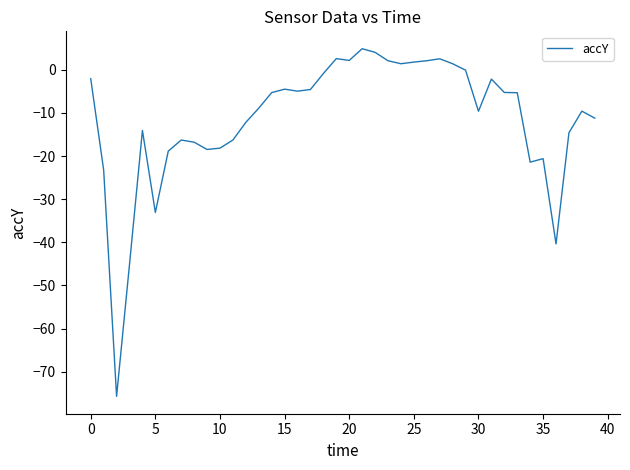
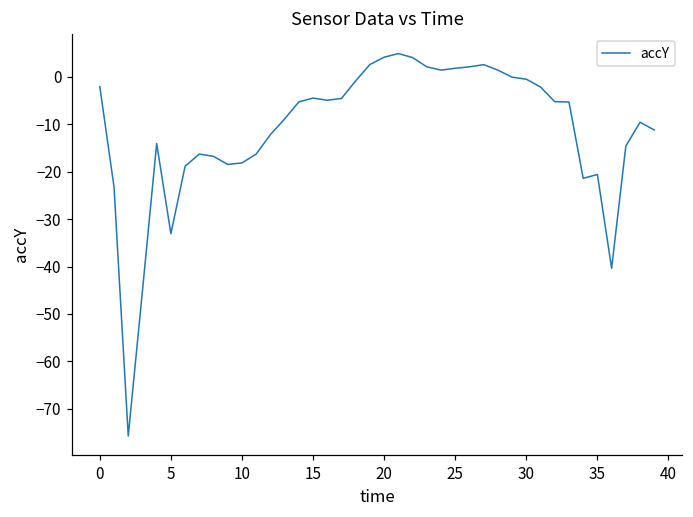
20: 2 -> 4
30: -10 -> 0
